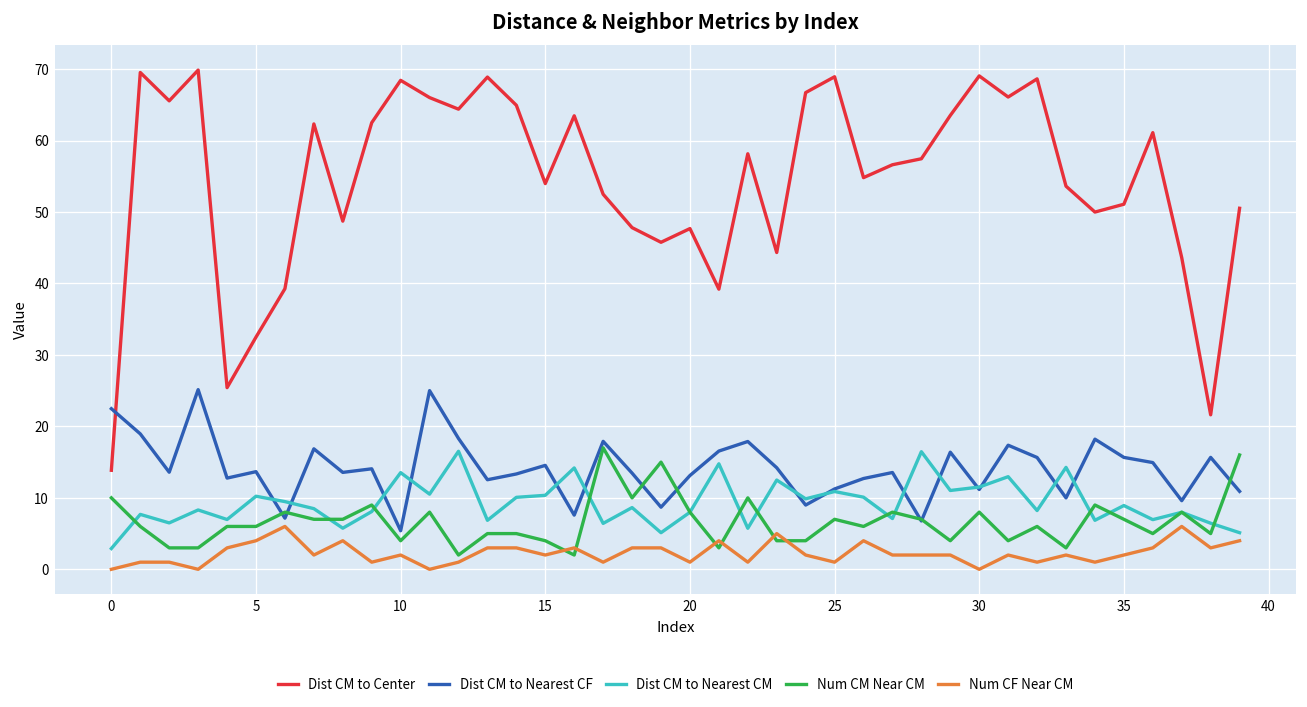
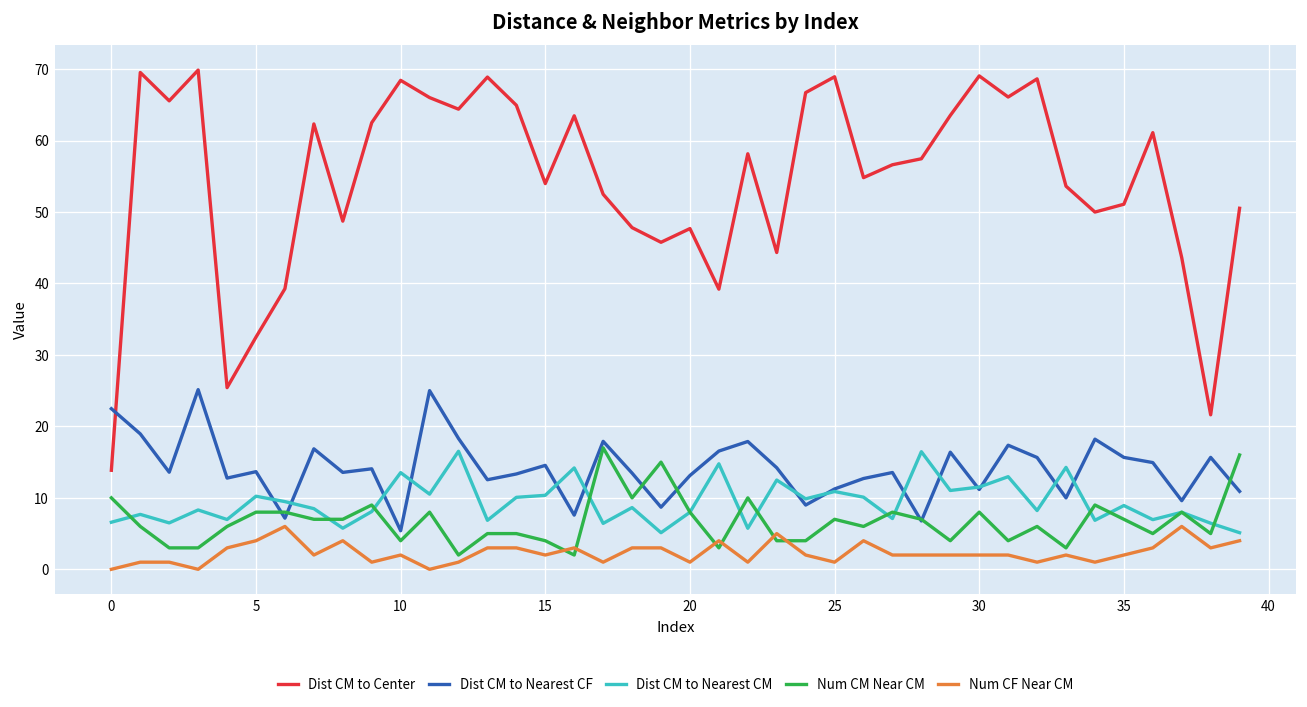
Dist CM to Nearest CM, 0: 3 -> 7
Num CM Near CM, 5: 6 -> 8
Num CF Near CM, 30: 0 -> 2
